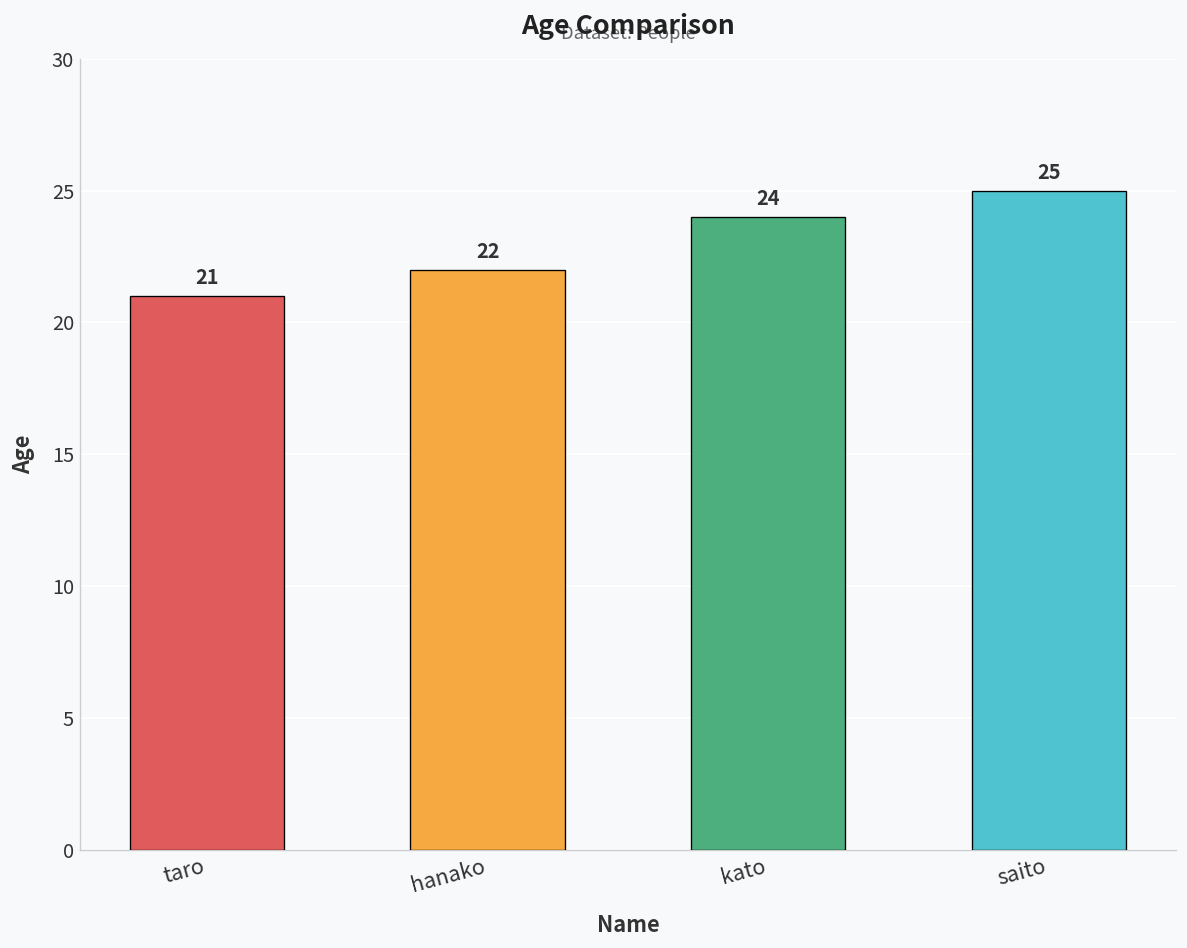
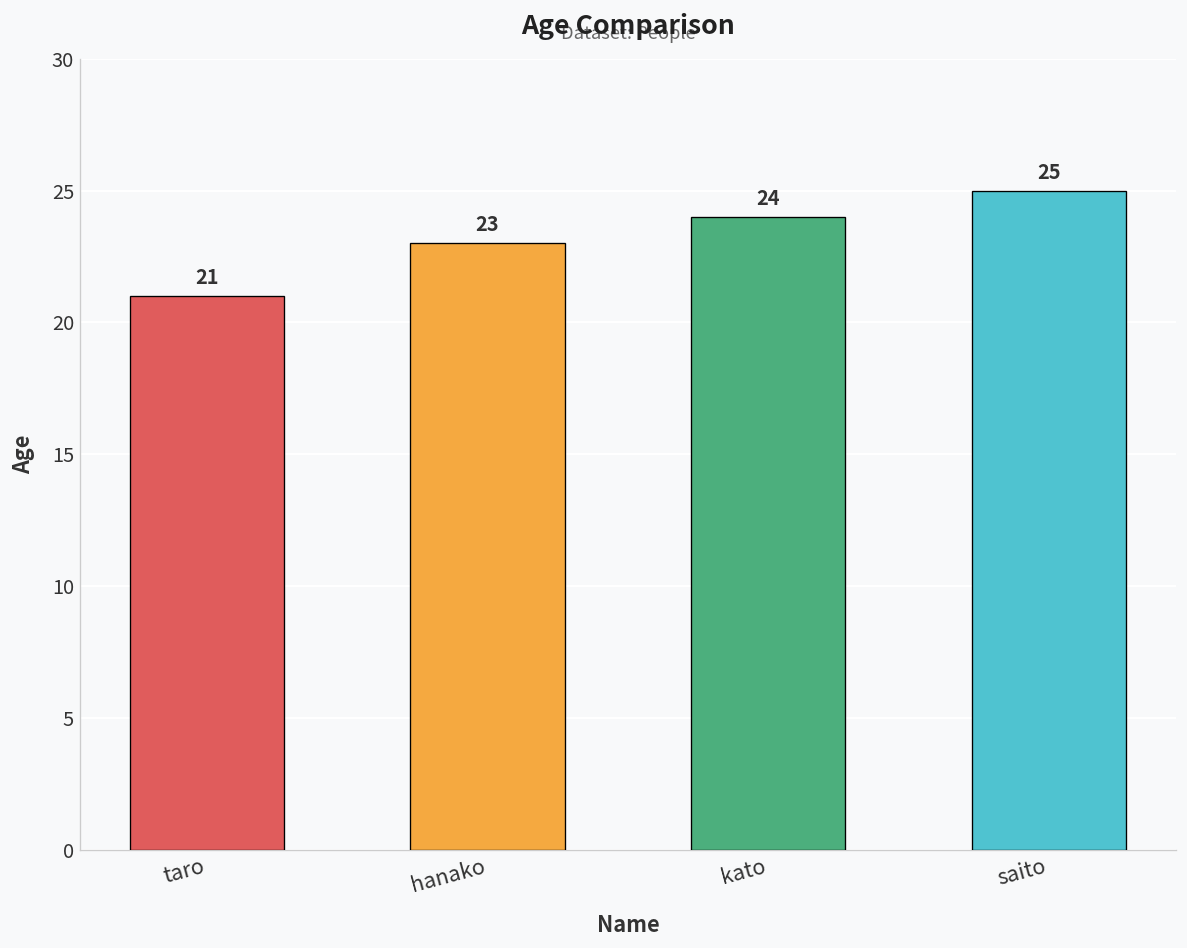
hanako: 22 -> 23
